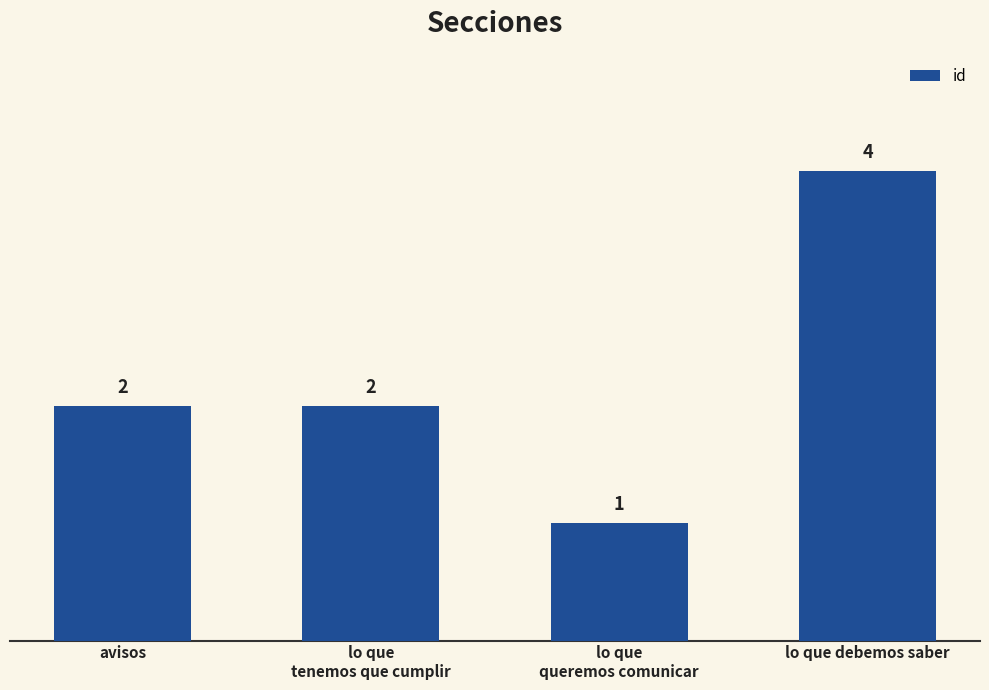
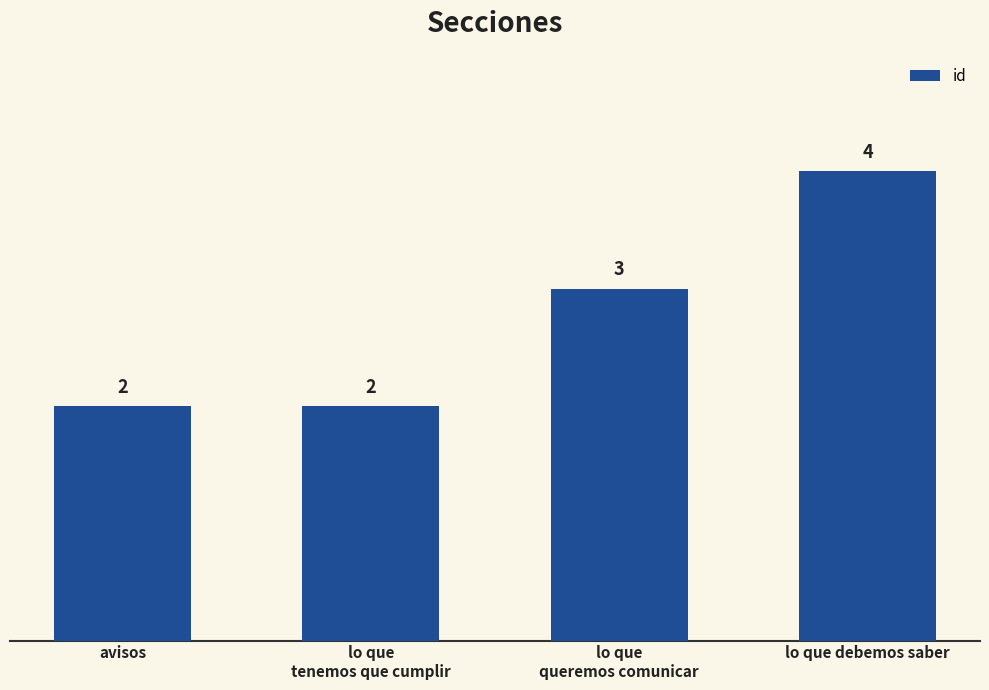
lo que queremos comunicar: 1 -> 3
